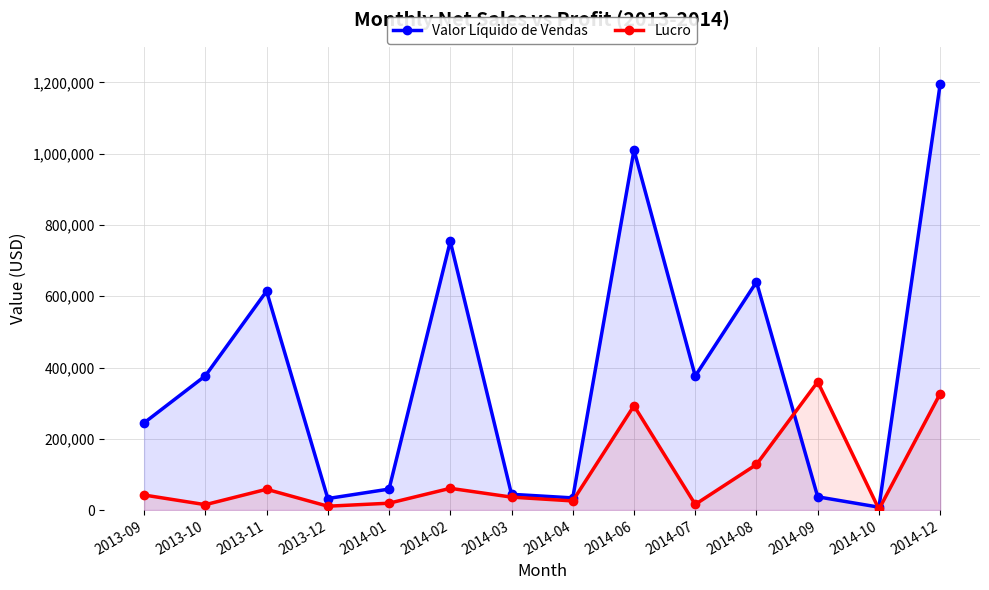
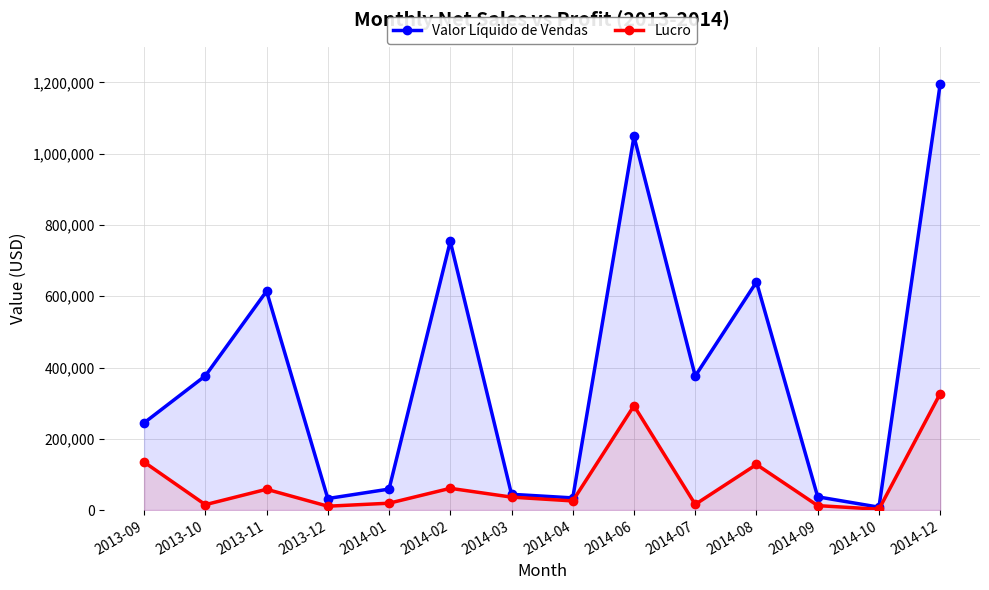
Lucro, 2013-09: 40,000 -> 130,000
Valor Líquido de Vendas, 2014-06: 1,010,000 -> 1,050,000
Lucro, 2014-09: 360,000 -> 10,000
